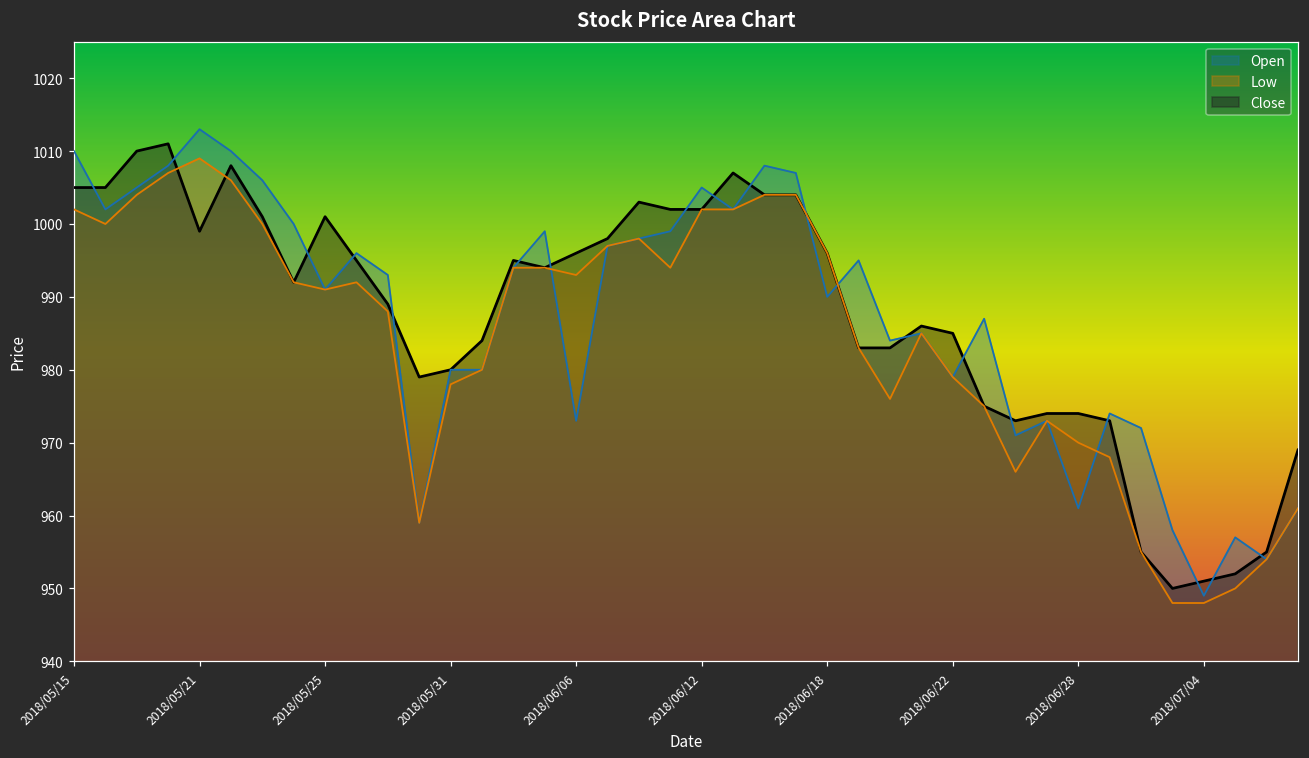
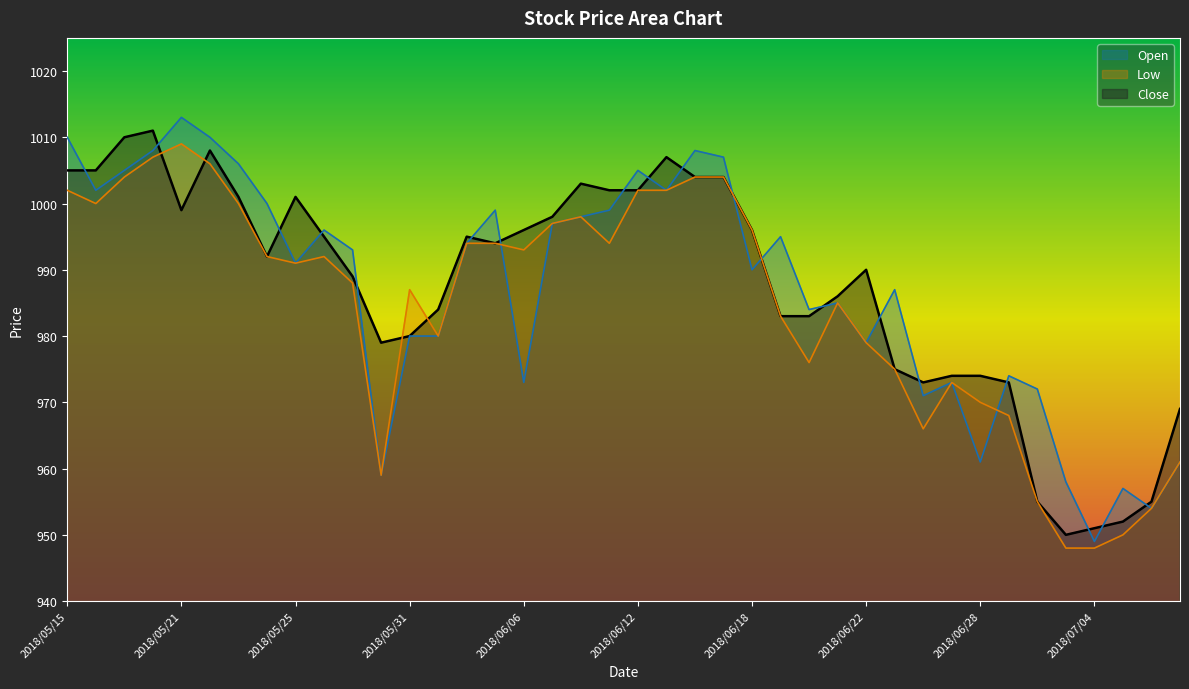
Low, 2018/05/31: 978 -> 987
Close, 2018/06/22: 985 -> 990
